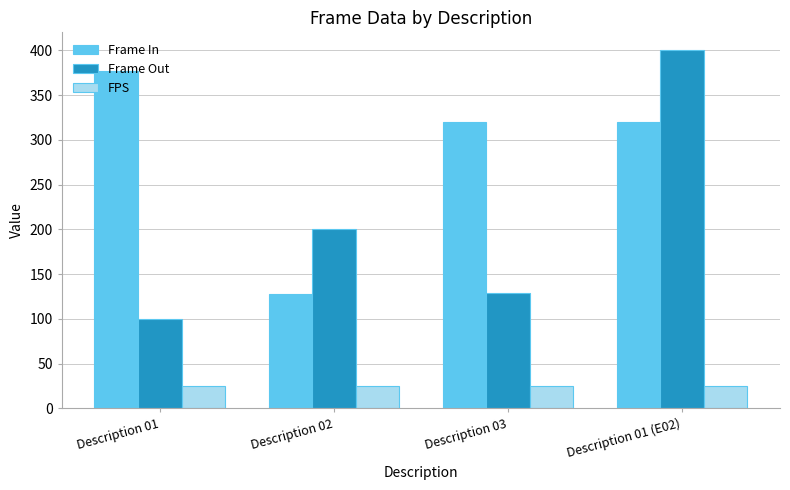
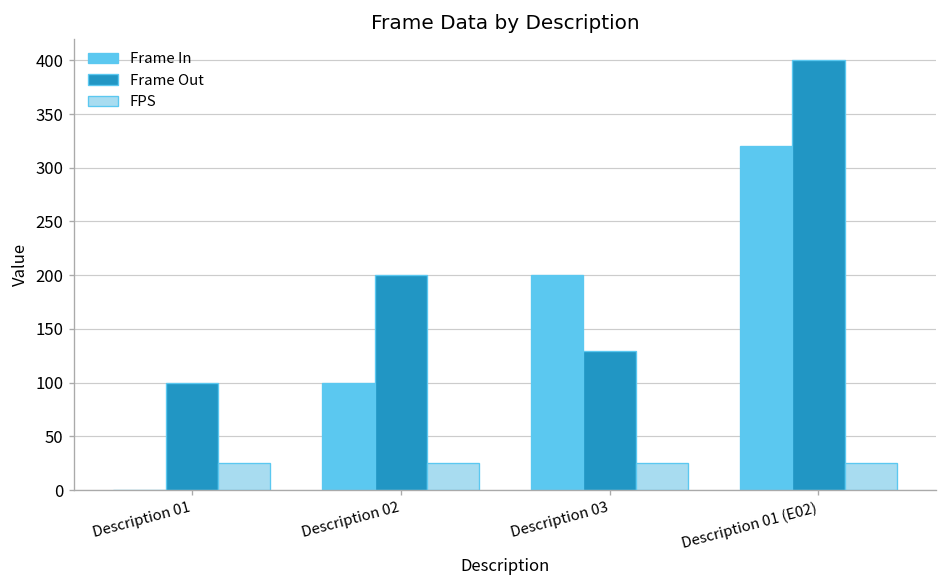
Frame In, Description 01: 380 -> 0
Frame In, Description 02: 130 -> 100
Frame In, Description 03: 320 -> 200
